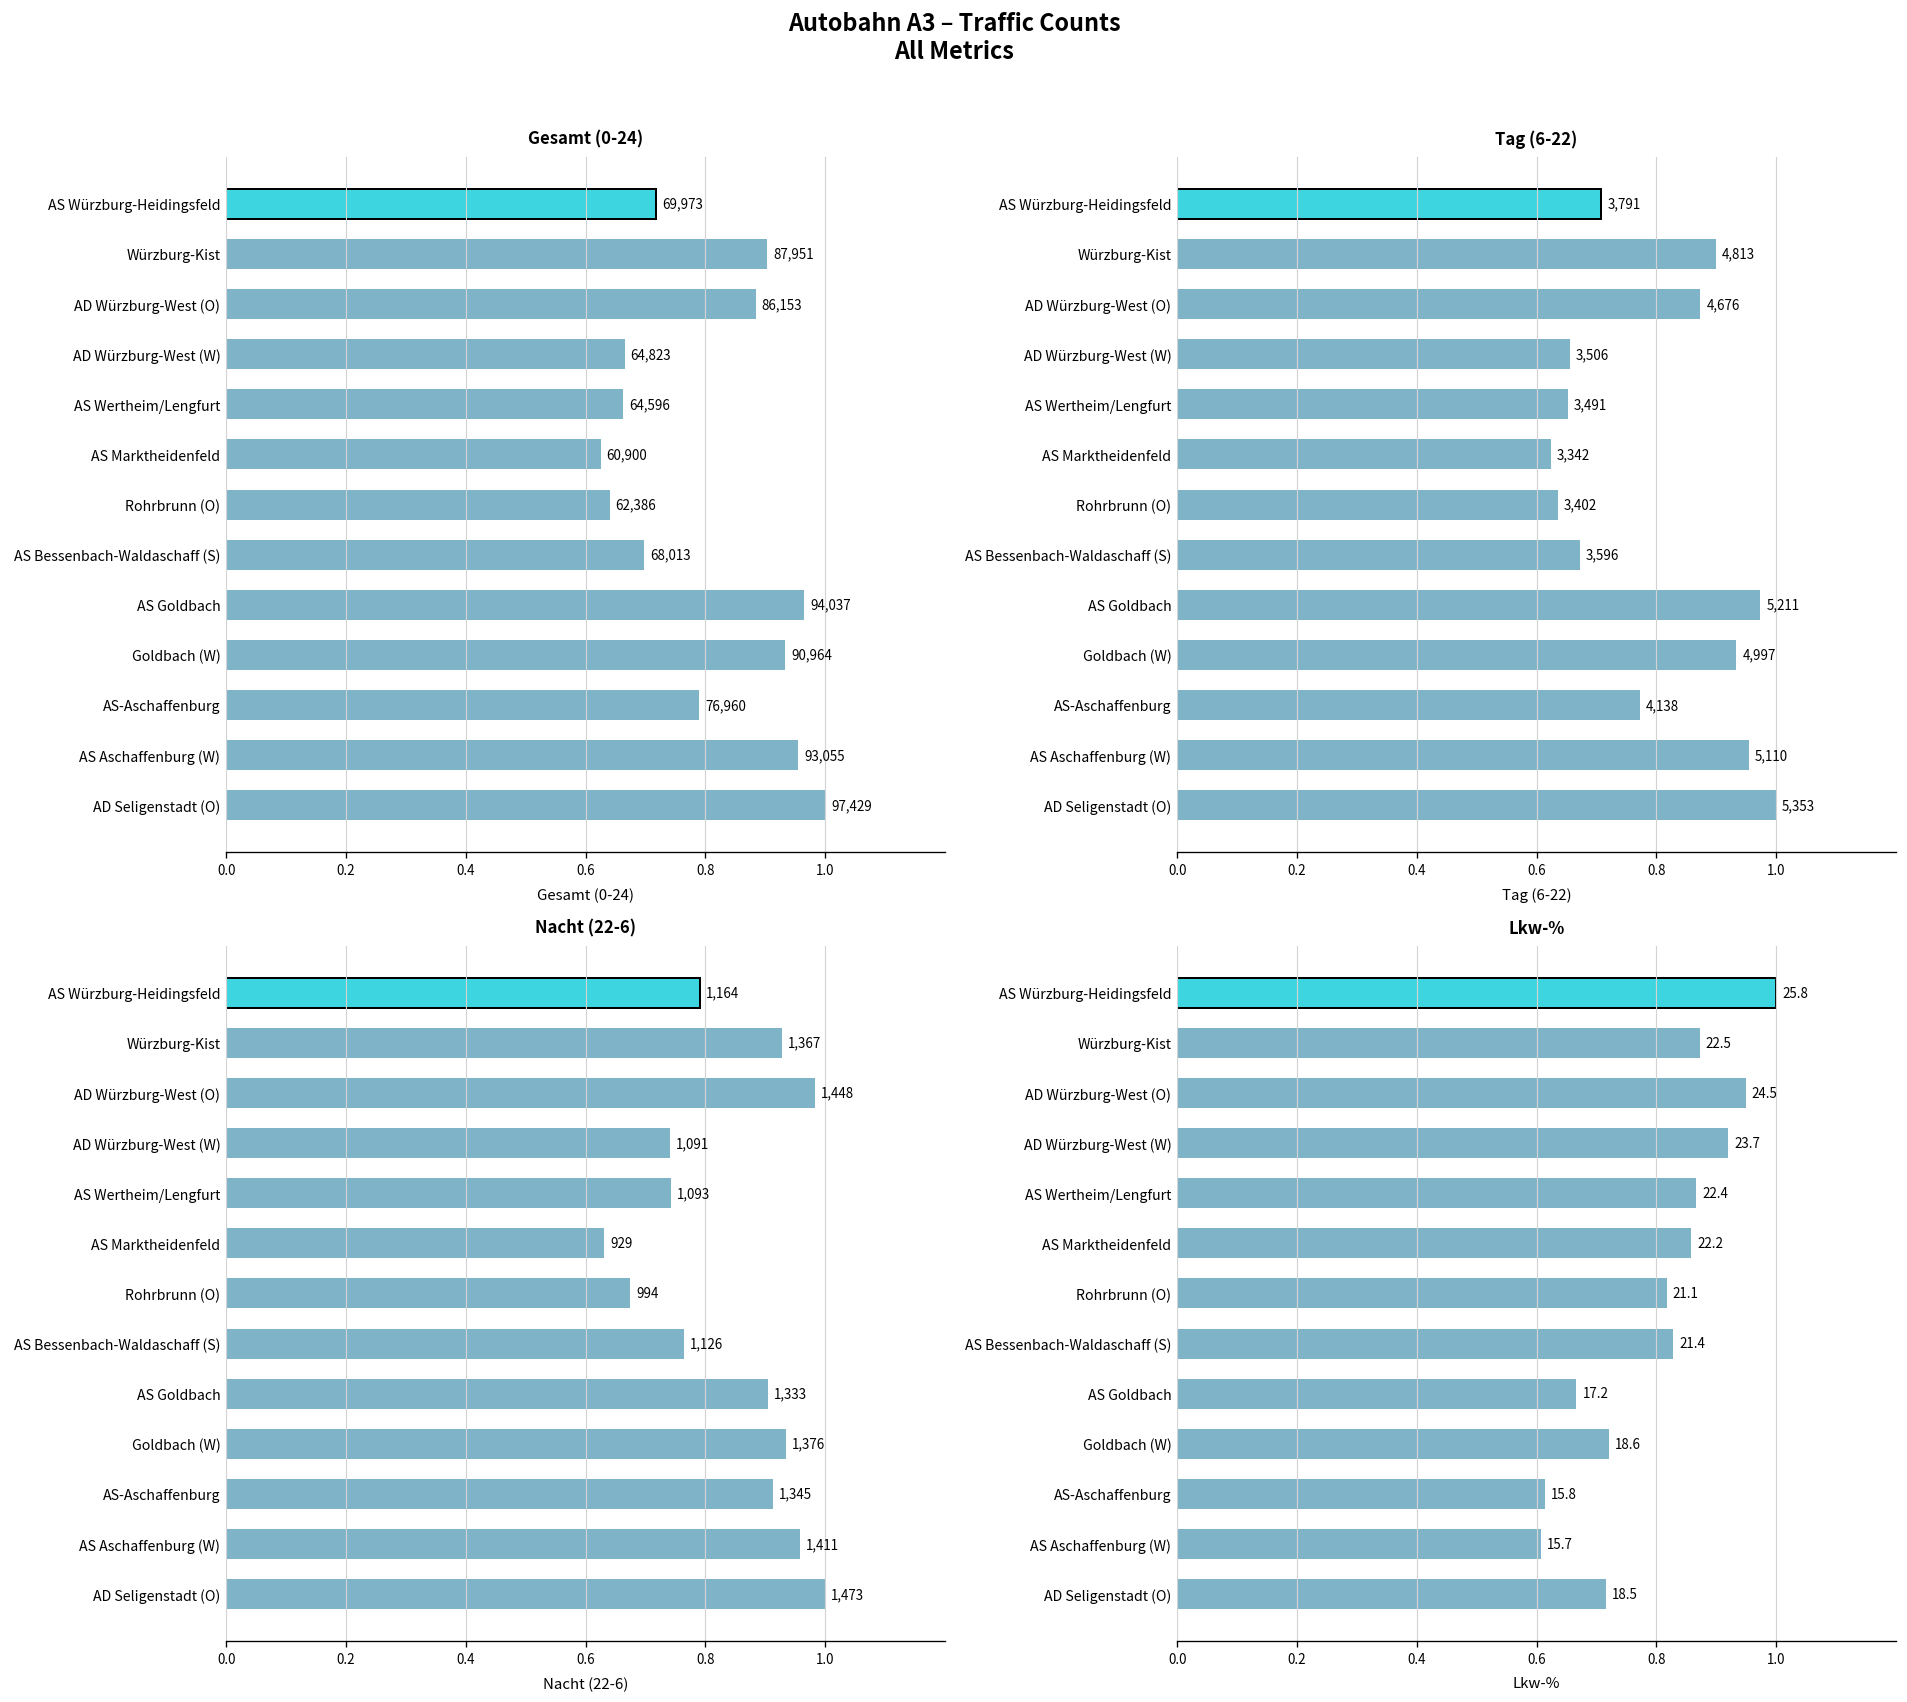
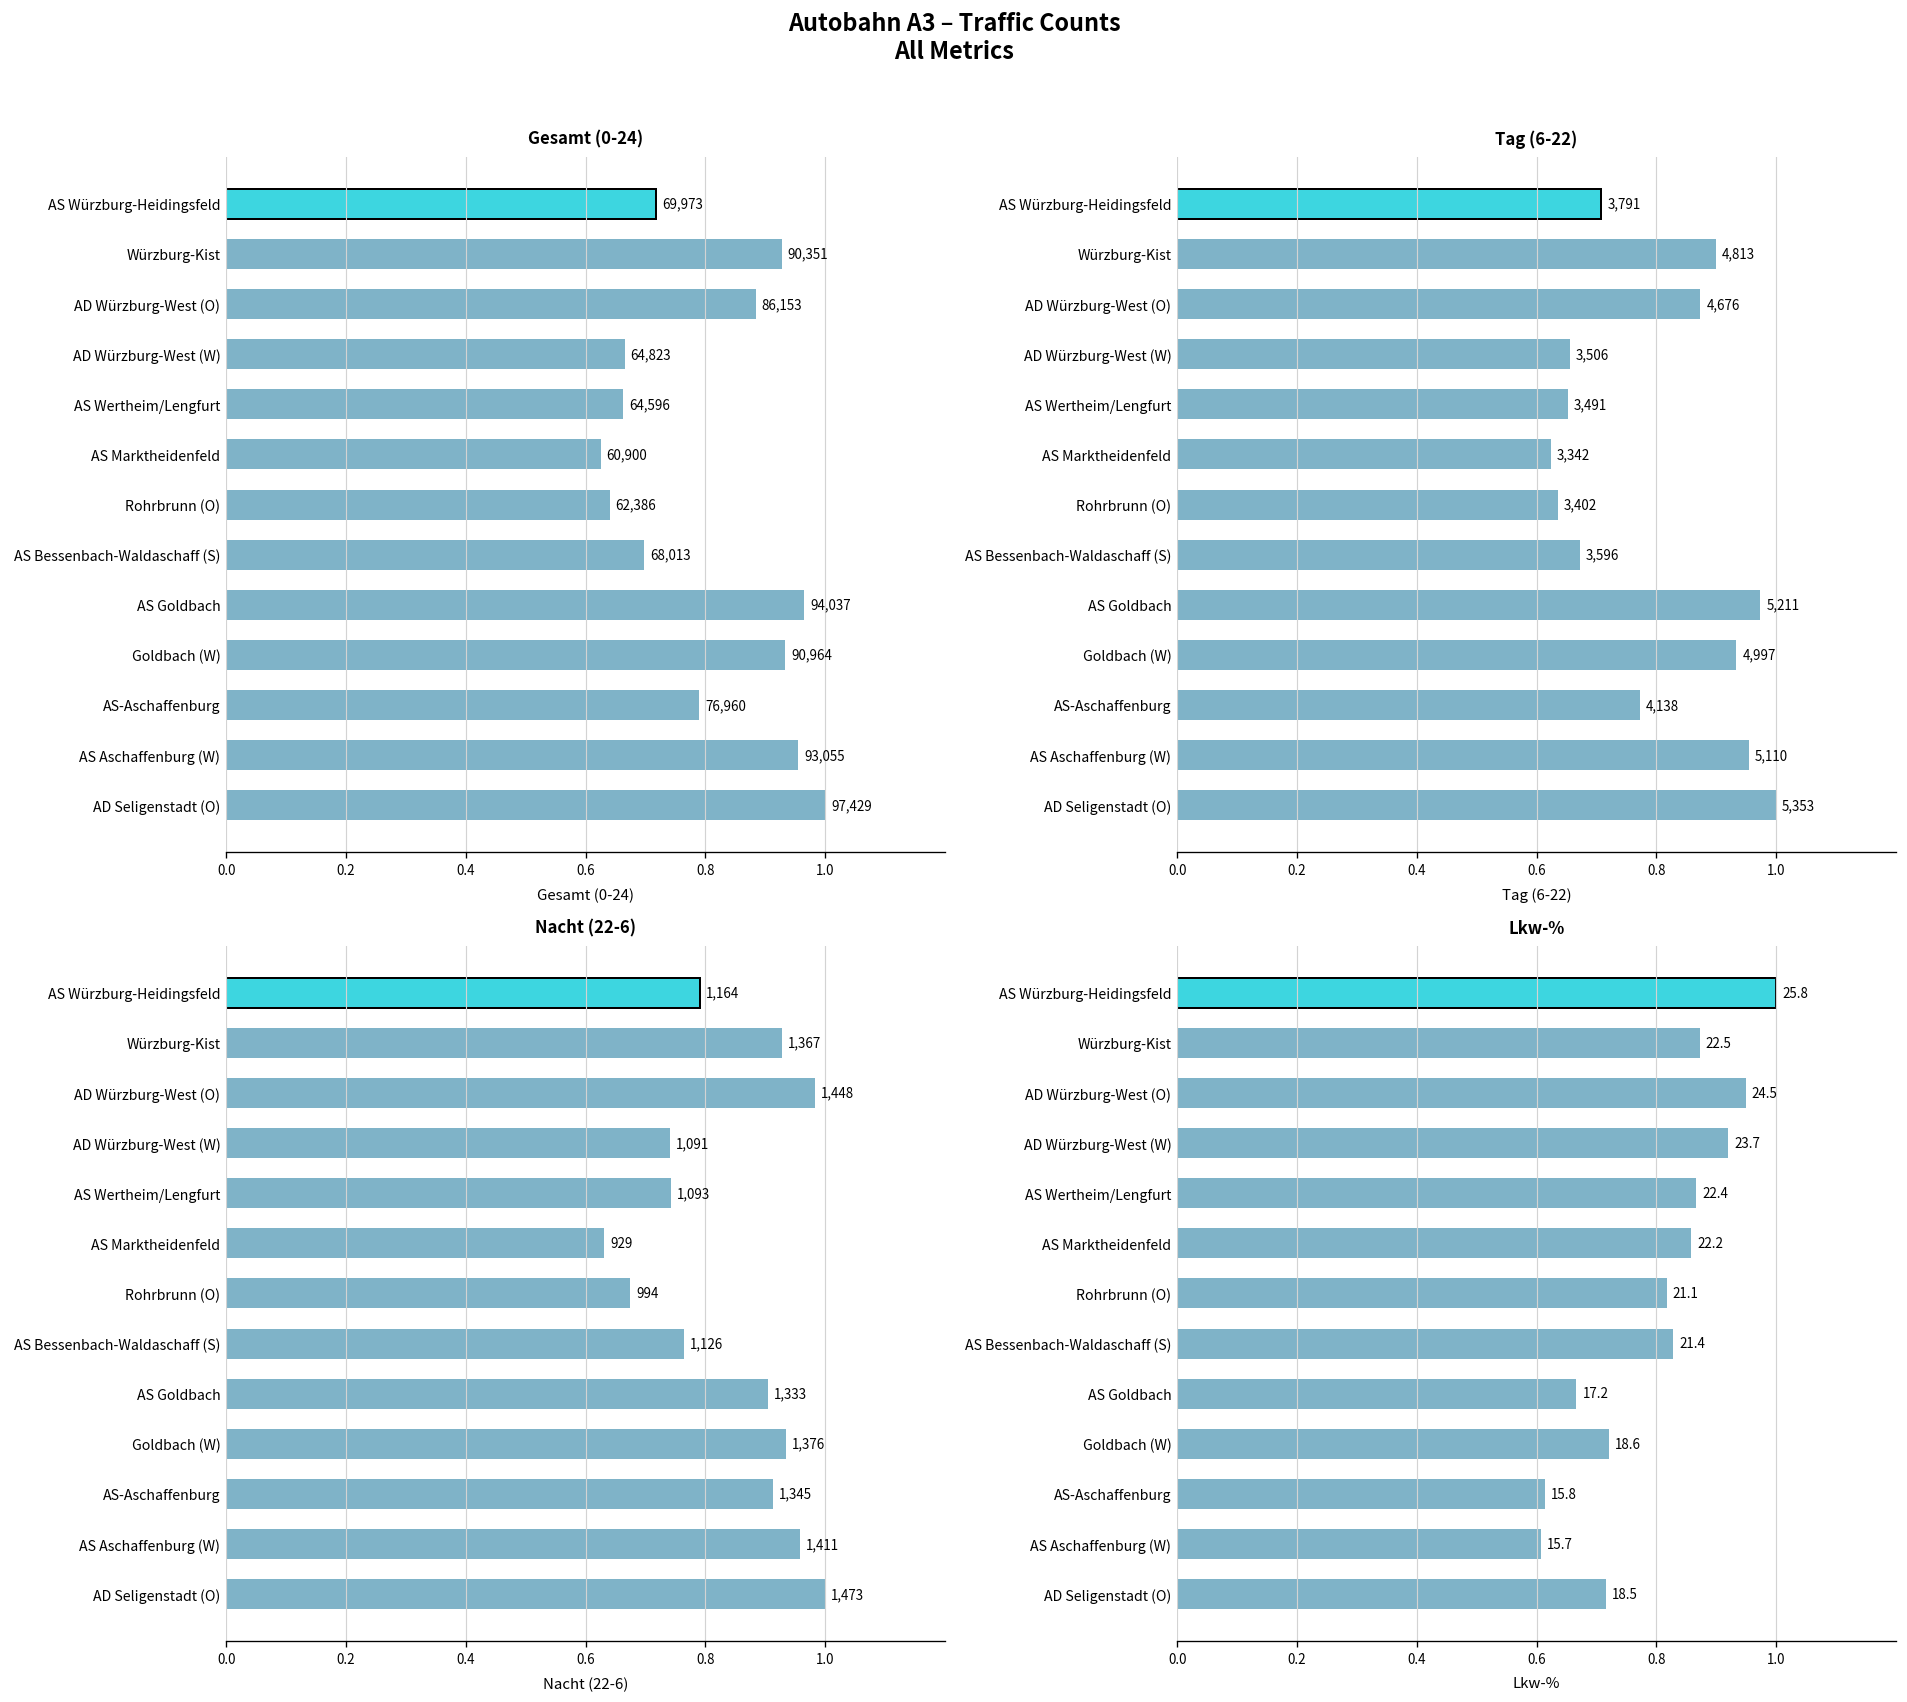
Gesamt (0-24), Würzburg-Kist: 87,951 -> 90,351
